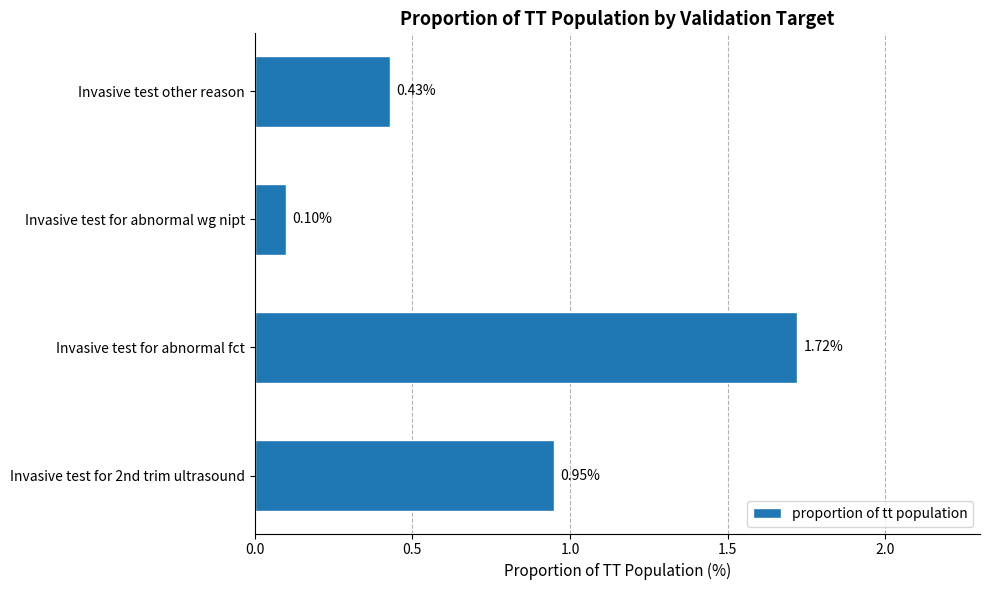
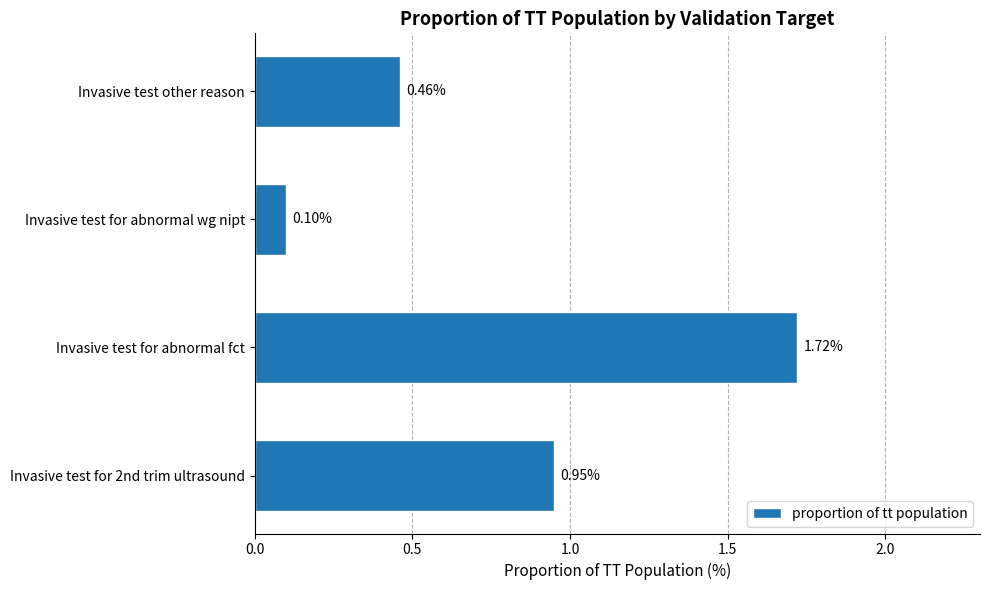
Invasive test other reason: 0.43% -> 0.46%
